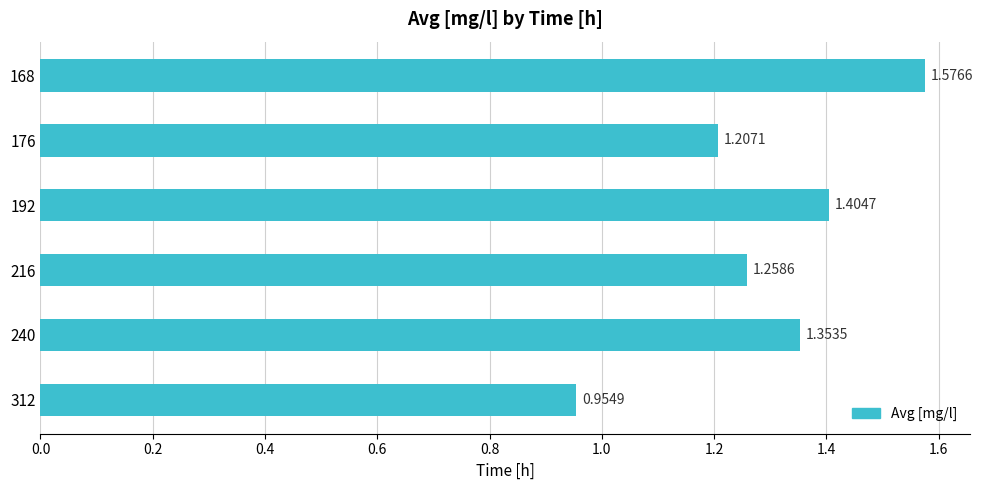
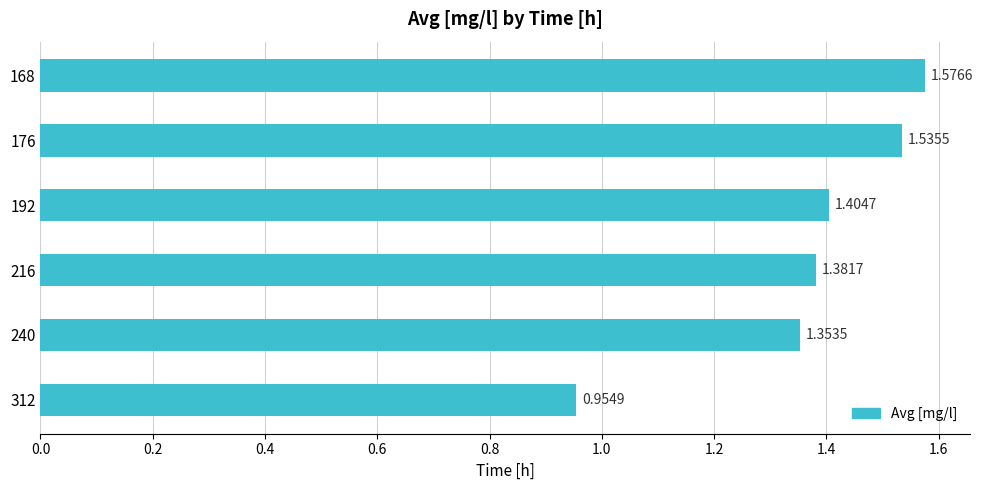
176: 1.2071 -> 1.5355
216: 1.2586 -> 1.3817
